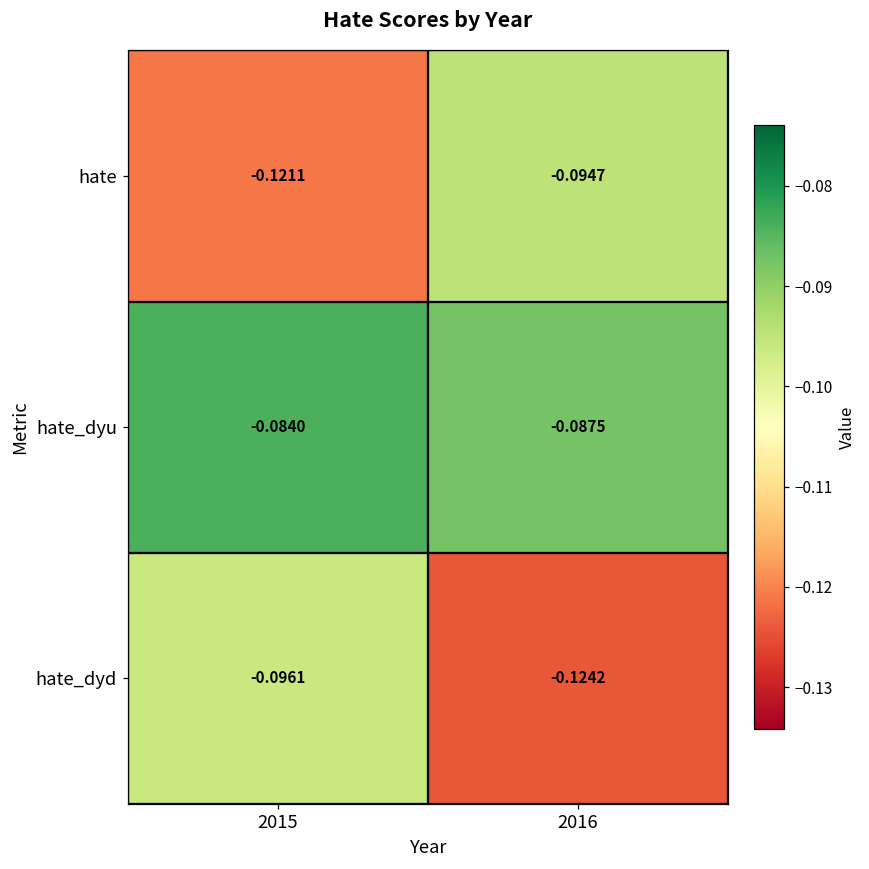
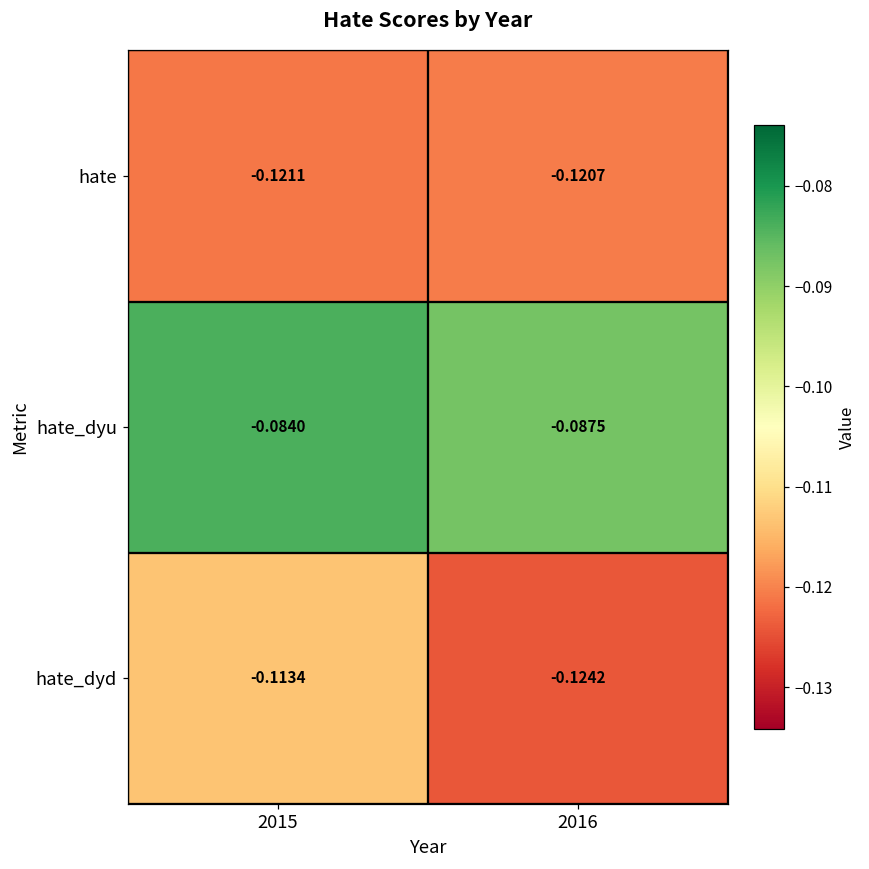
hate, 2016: -0.0947 -> -0.1207
hate_dyd, 2015: -0.0961 -> -0.1134
